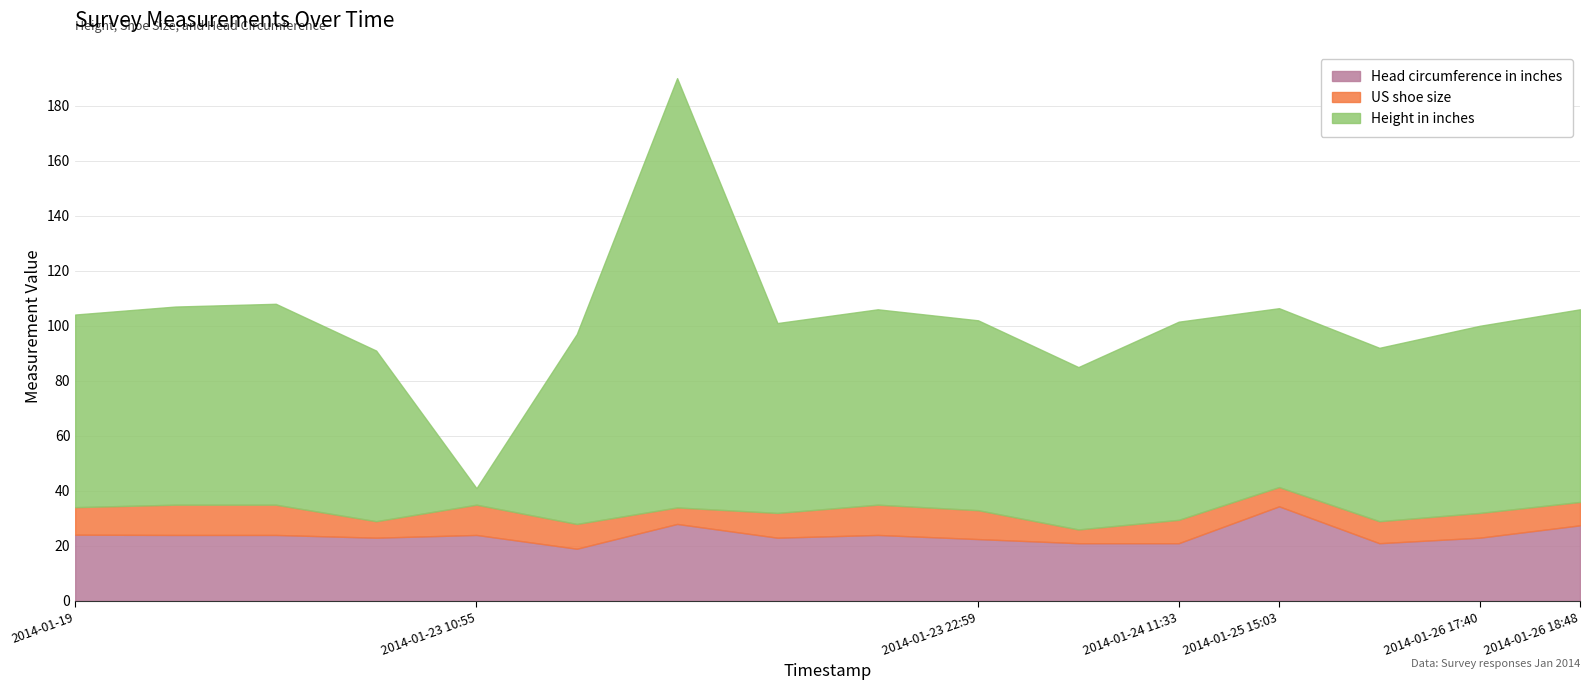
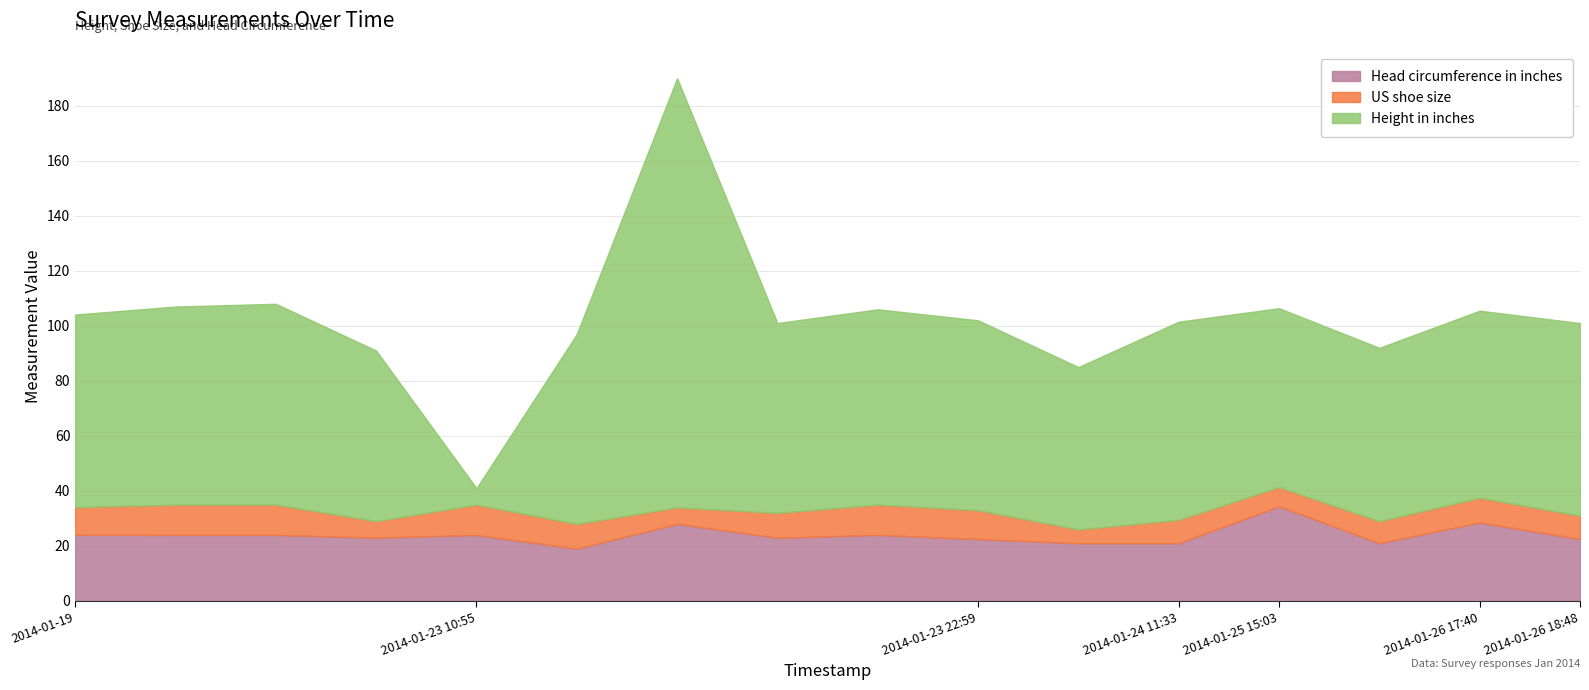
Head circumference in inches, 2014-01-26 17:40: 23 -> 29
Head circumference in inches, 2014-01-26 18:48: 28 -> 23
